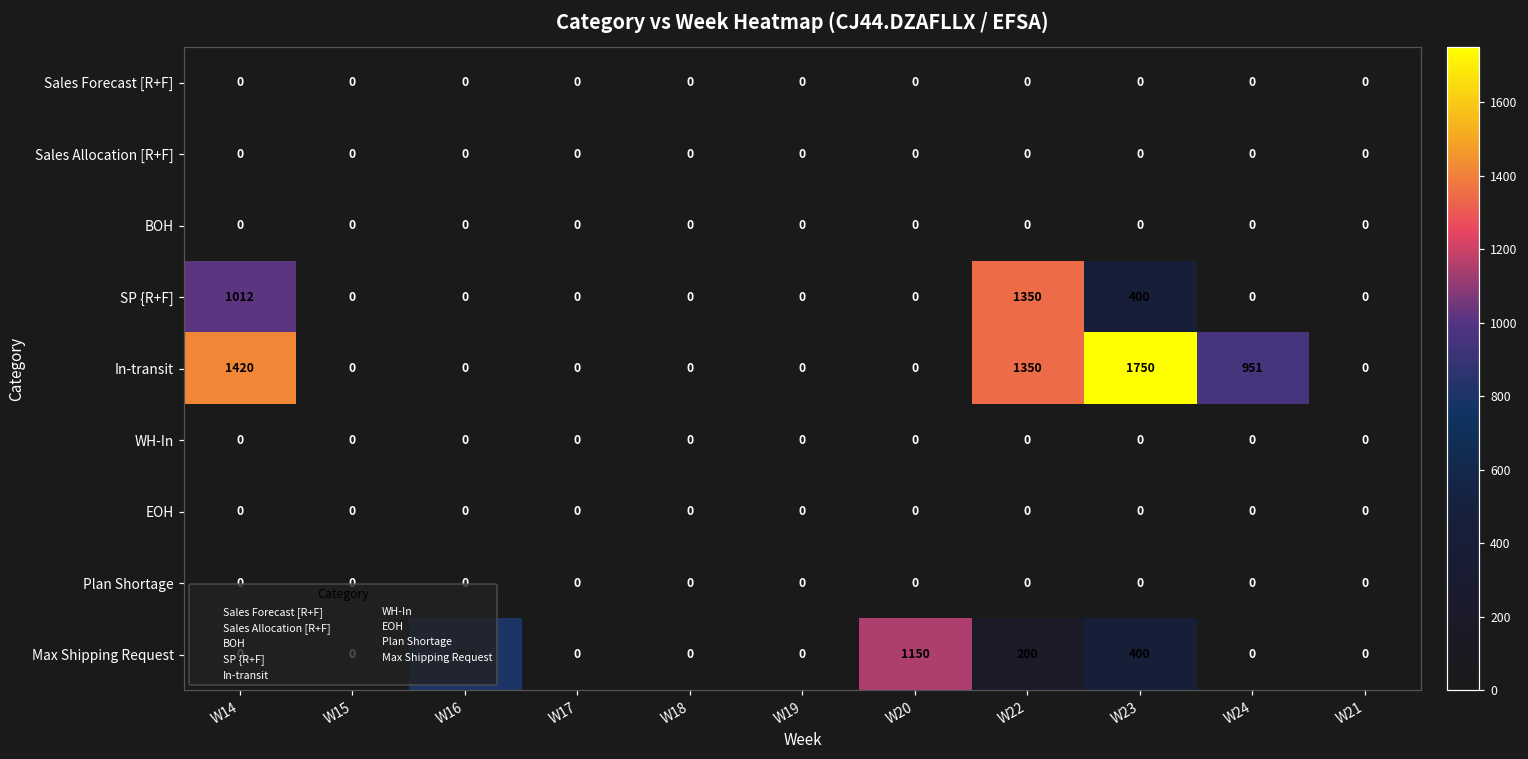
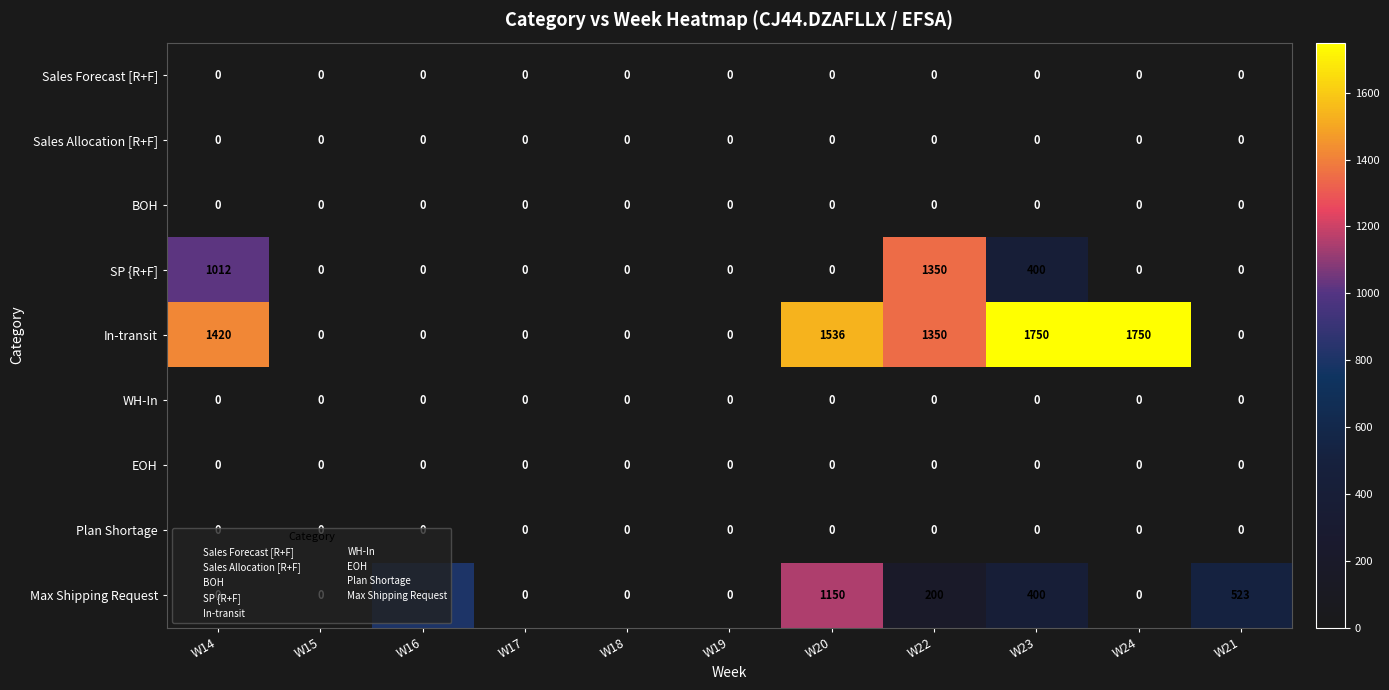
In-transit, W20: 0 -> 1536
In-transit, W24: 951 -> 1750
Max Shipping Request, W21: 0 -> 523
